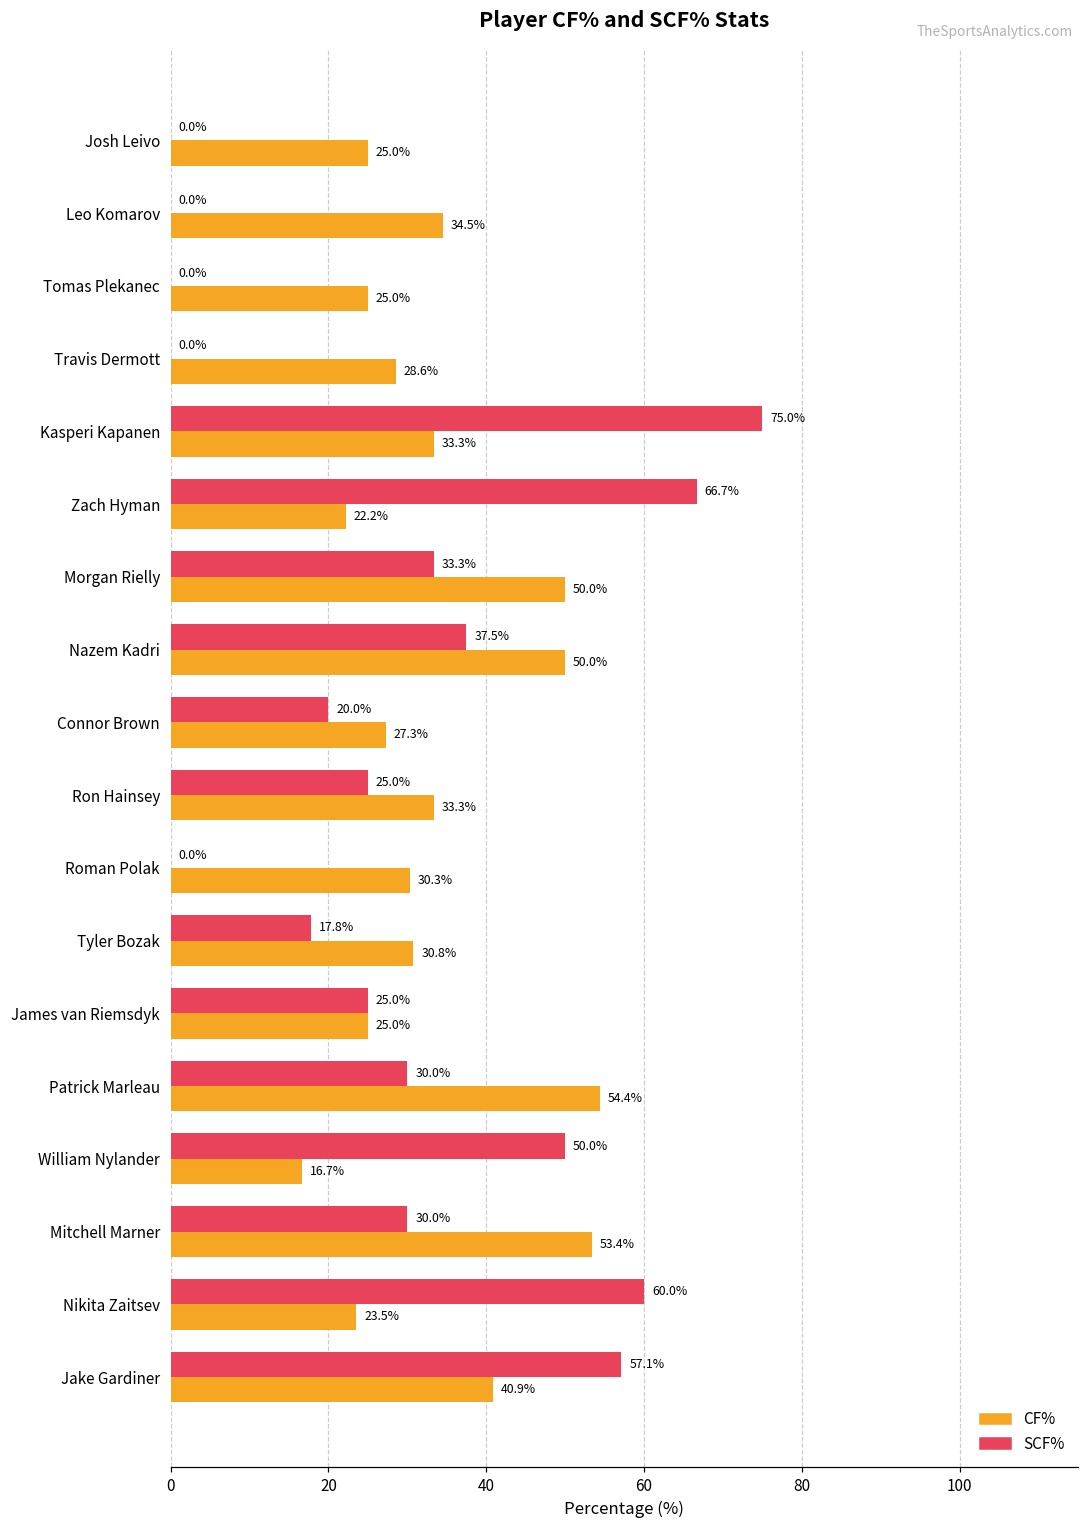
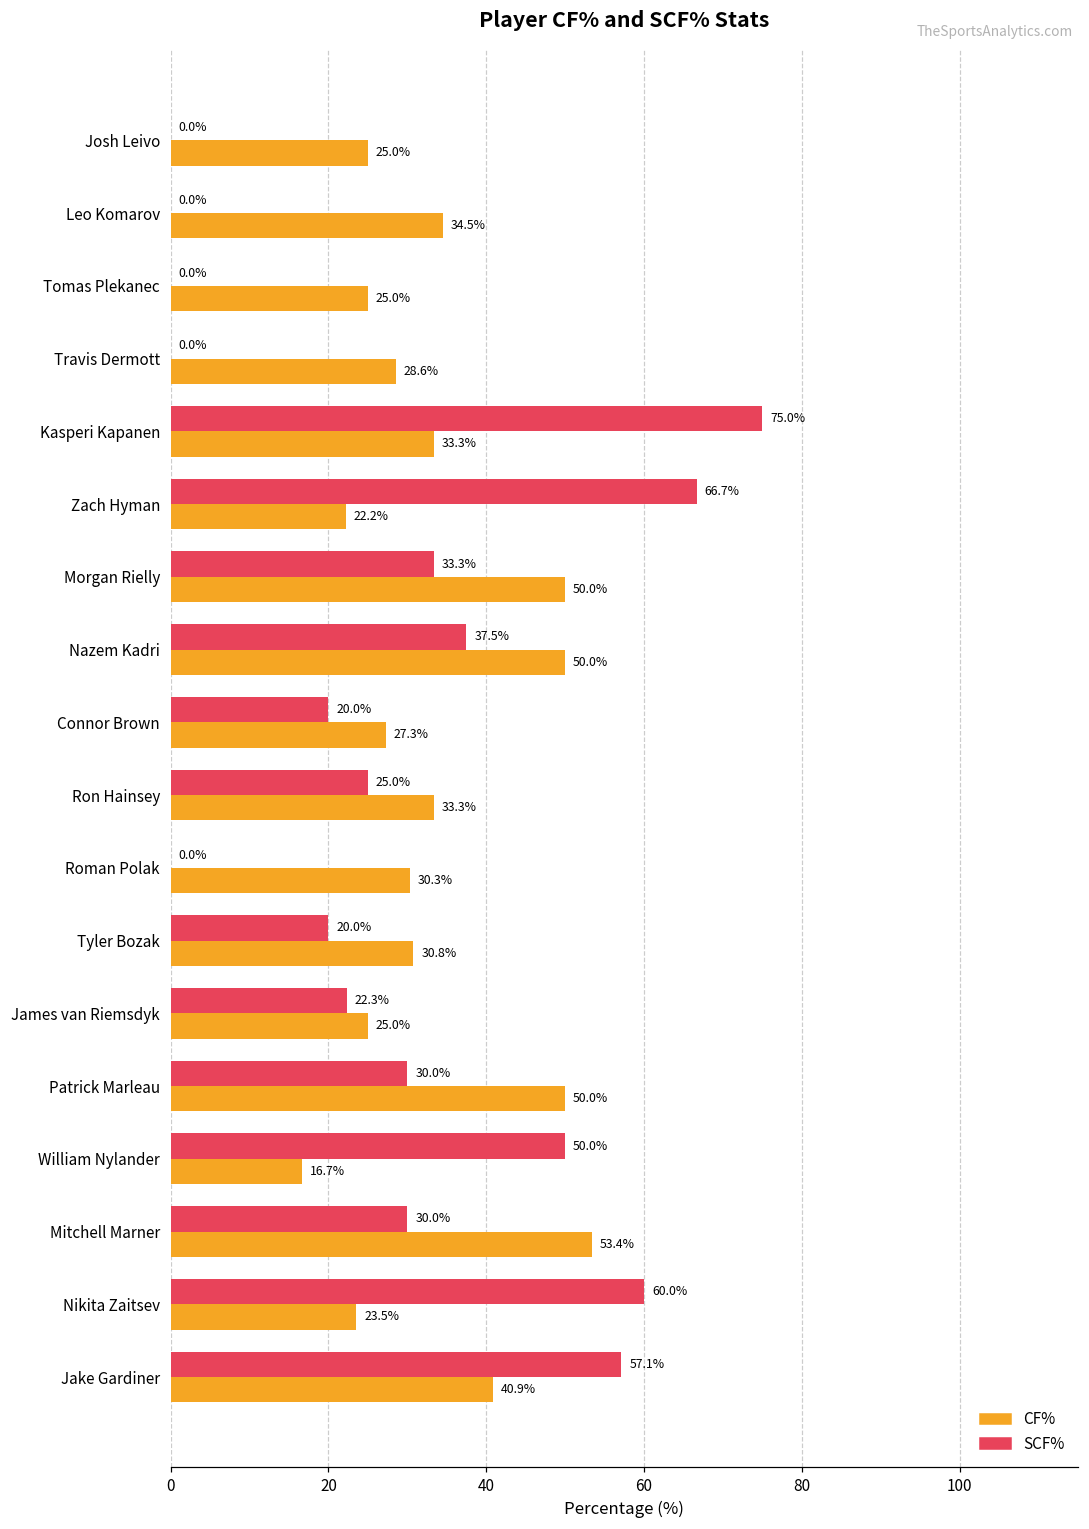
SCF%, Tyler Bozak: 17.8% -> 20.0%
SCF%, James van Riemsdyk: 25.0% -> 22.3%
CF%, Patrick Marleau: 54.4% -> 50.0%
